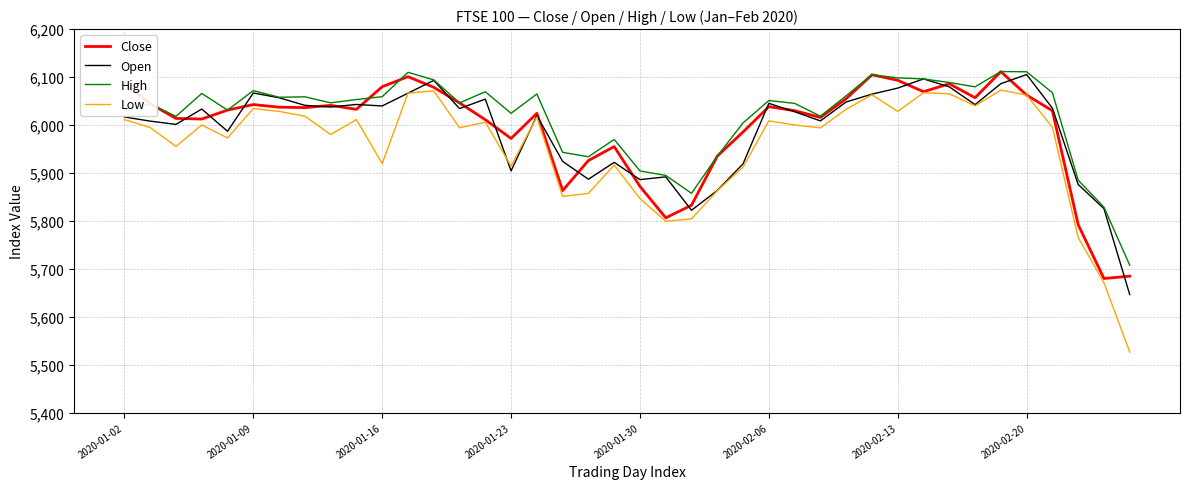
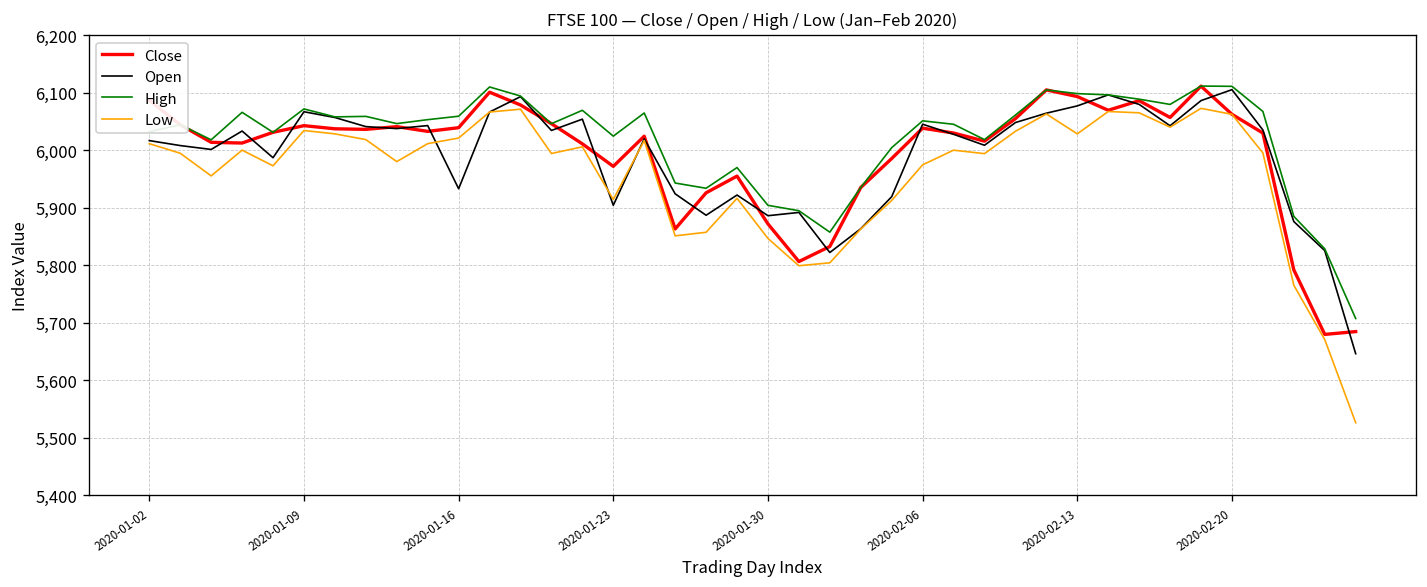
Close, 2020-01-16: 6,080 -> 6,040
Open, 2020-01-16: 6,040 -> 5,930
Low, 2020-01-16: 5,920 -> 6,020
Low, 2020-02-06: 6,010 -> 5,970
